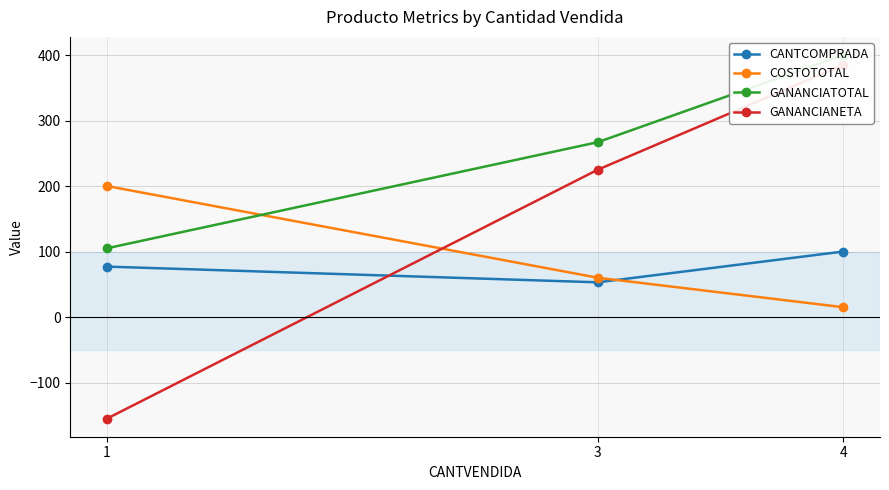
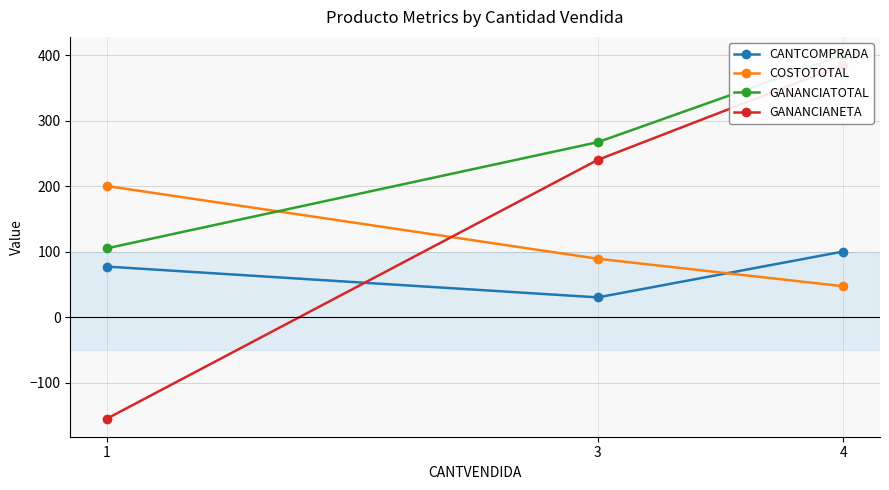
CANTCOMPRADA, 3: 50 -> 30
COSTOTOTAL, 3: 60 -> 90
GANANCIANETA, 3: 230 -> 240
COSTOTOTAL, 4: 20 -> 50
